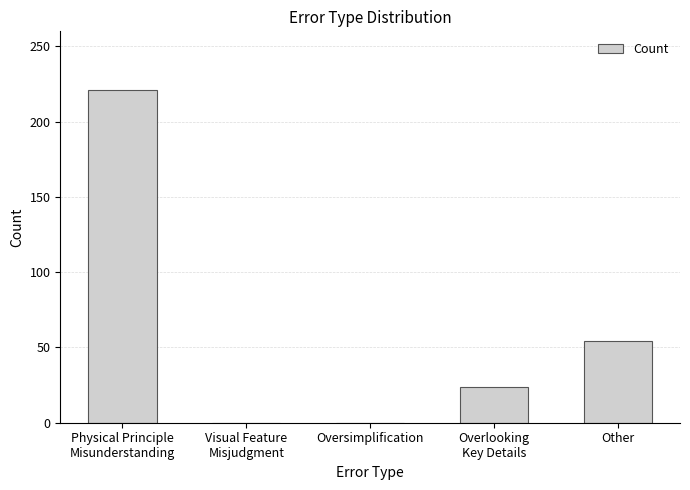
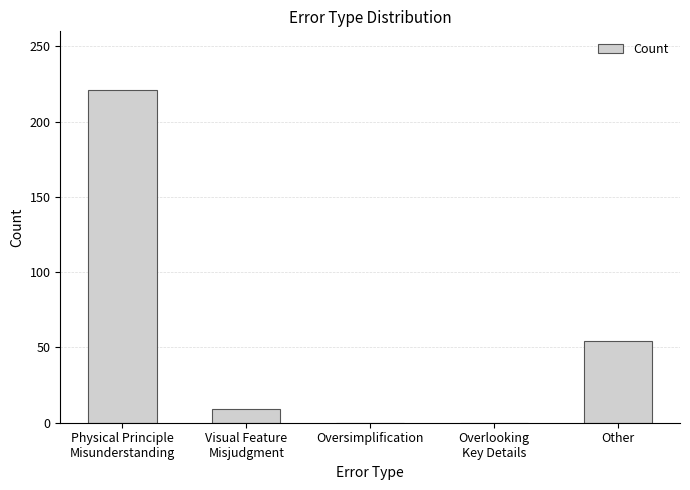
Visual Feature Misjudgment: 0 -> 9
Overlooking Key Details: 24 -> 0
